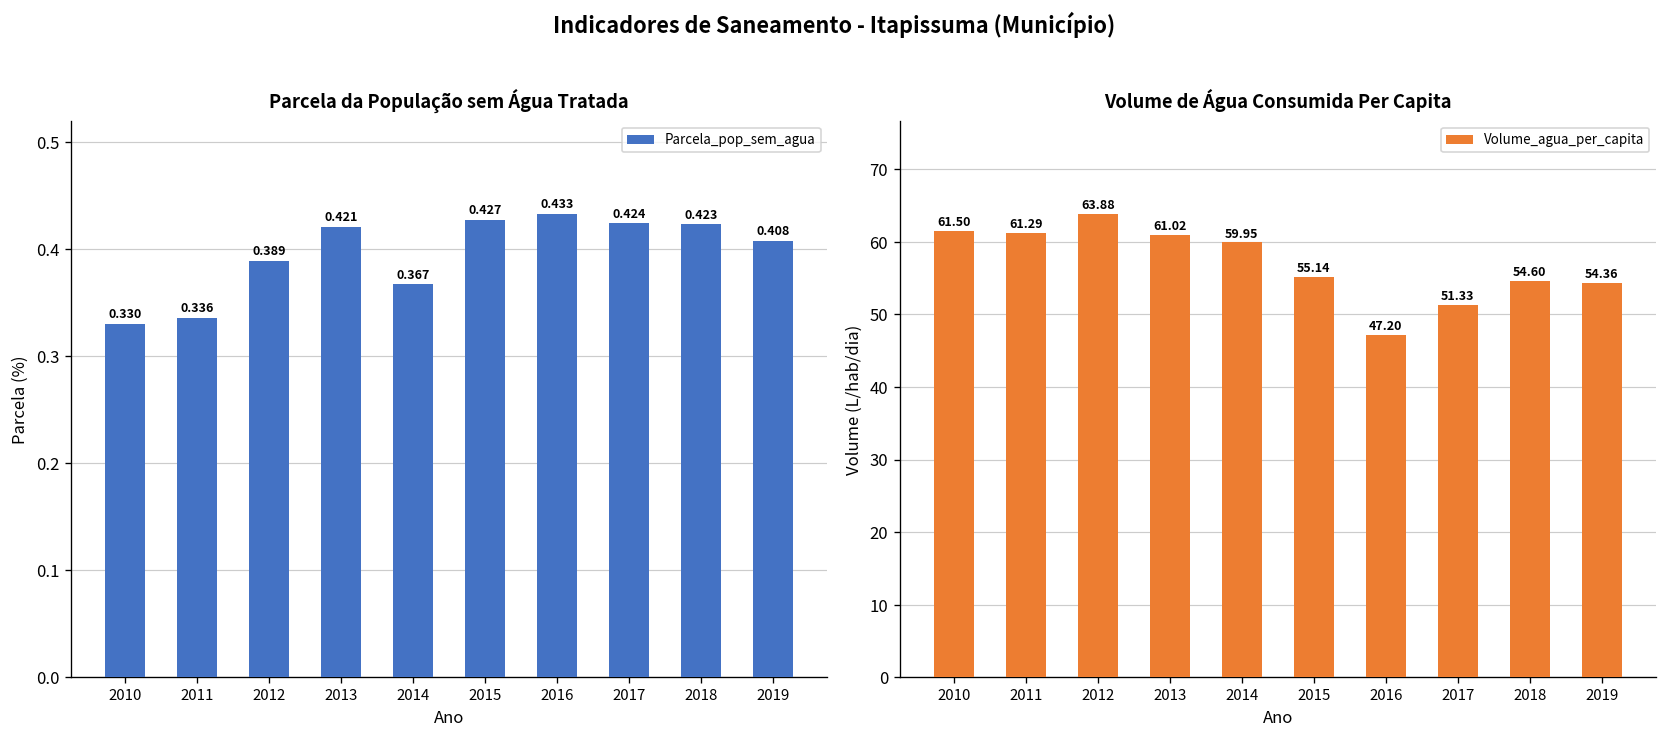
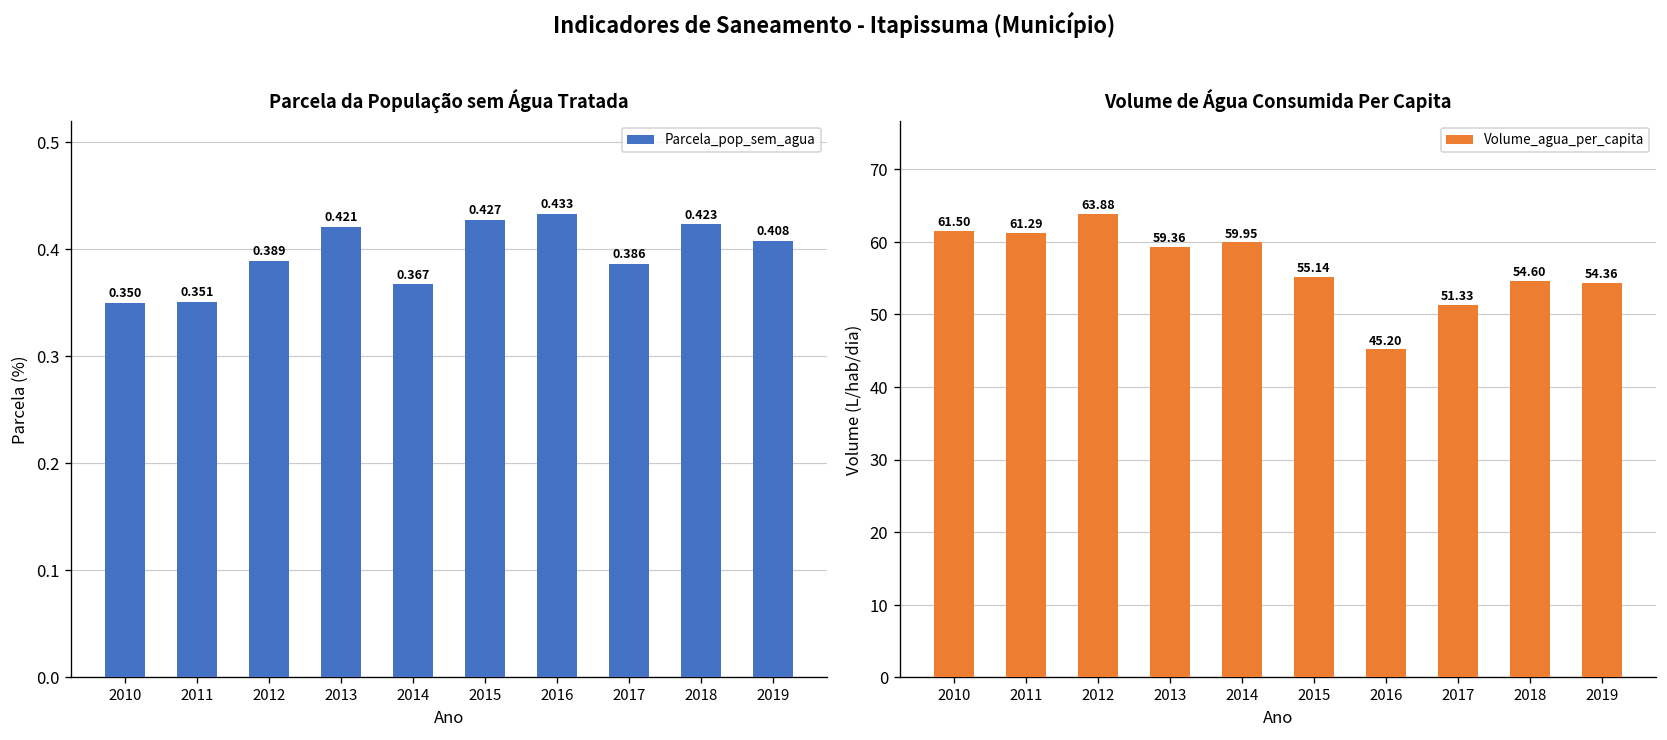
Parcela da População sem Água Tratada, 2010: 0.330 -> 0.350
Parcela da População sem Água Tratada, 2011: 0.336 -> 0.351
Parcela da População sem Água Tratada, 2017: 0.424 -> 0.386
Volume de Água Consumida Per Capita, 2013: 61.02 -> 59.36
Volume de Água Consumida Per Capita, 2016: 47.20 -> 45.20
